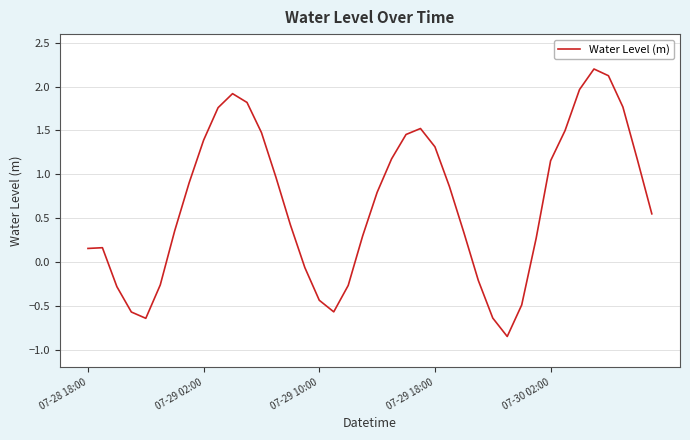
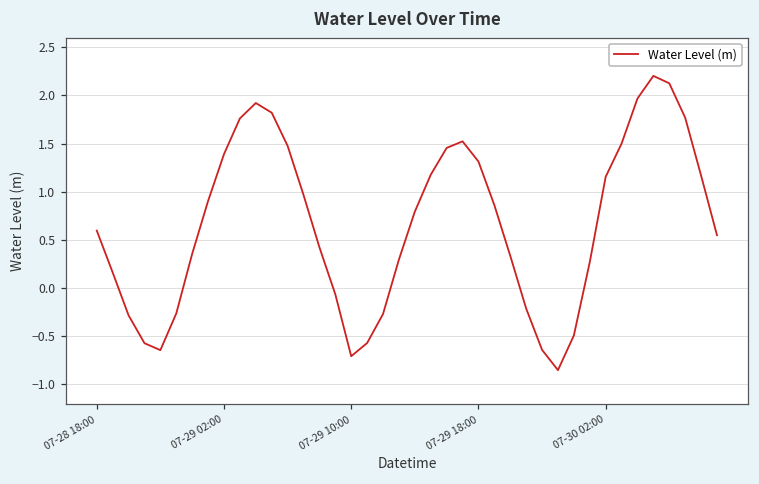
07-28 18:00: 0.2 -> 0.6
07-29 10:00: -0.4 -> -0.7
